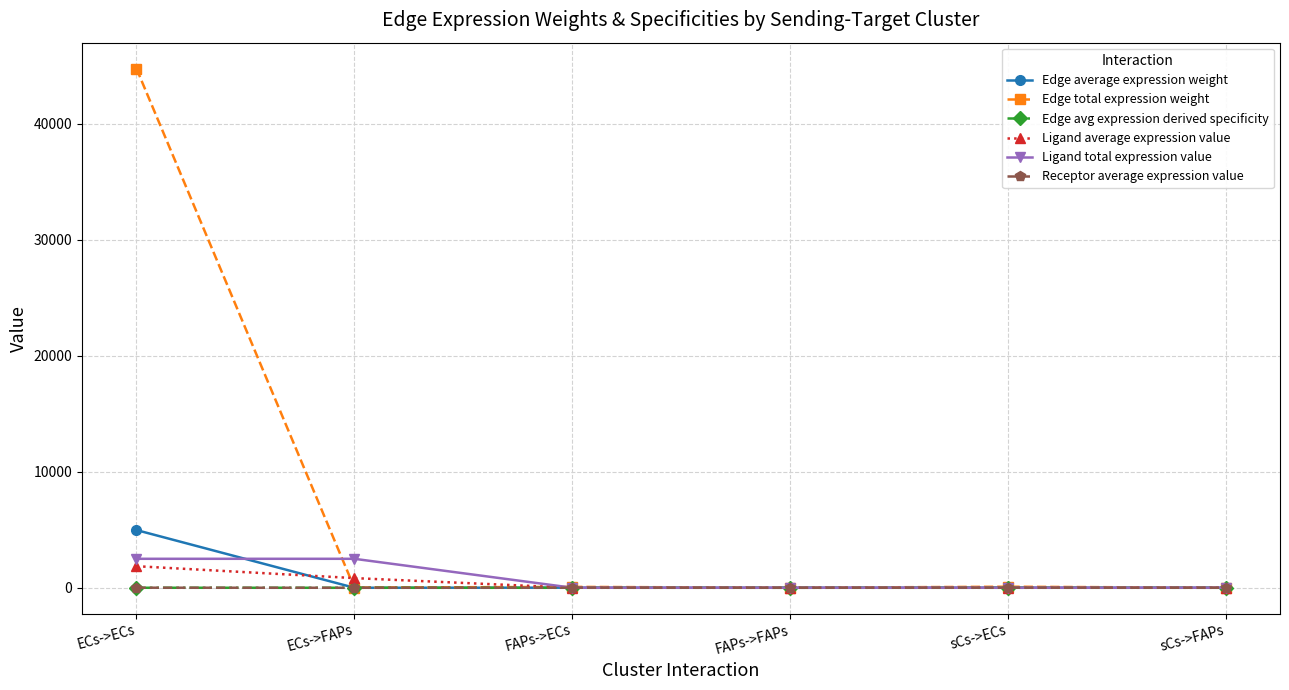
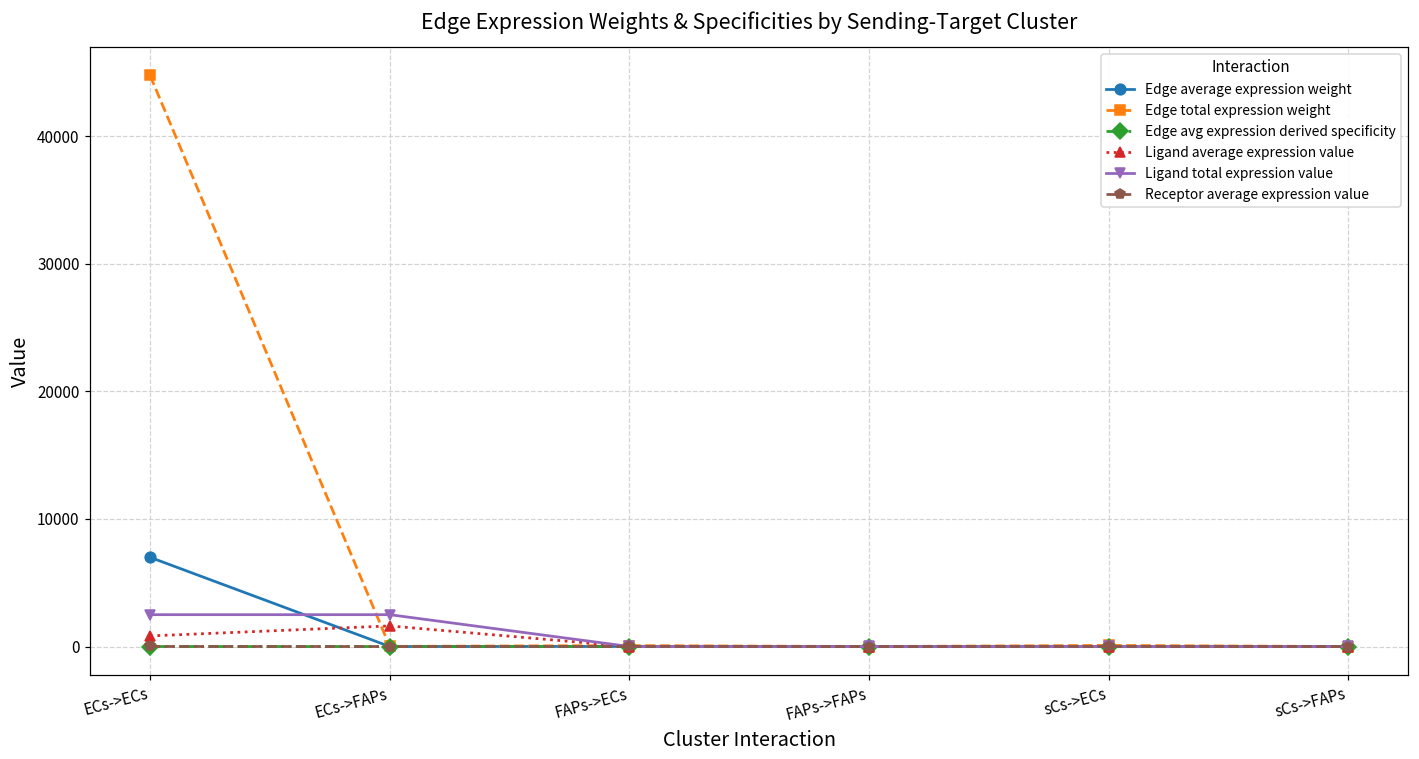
Edge average expression weight, ECs->ECs: 5000 -> 7000
Ligand average expression value, ECs->ECs: 1900 -> 800
Ligand average expression value, ECs->FAPs: 800 -> 1600
